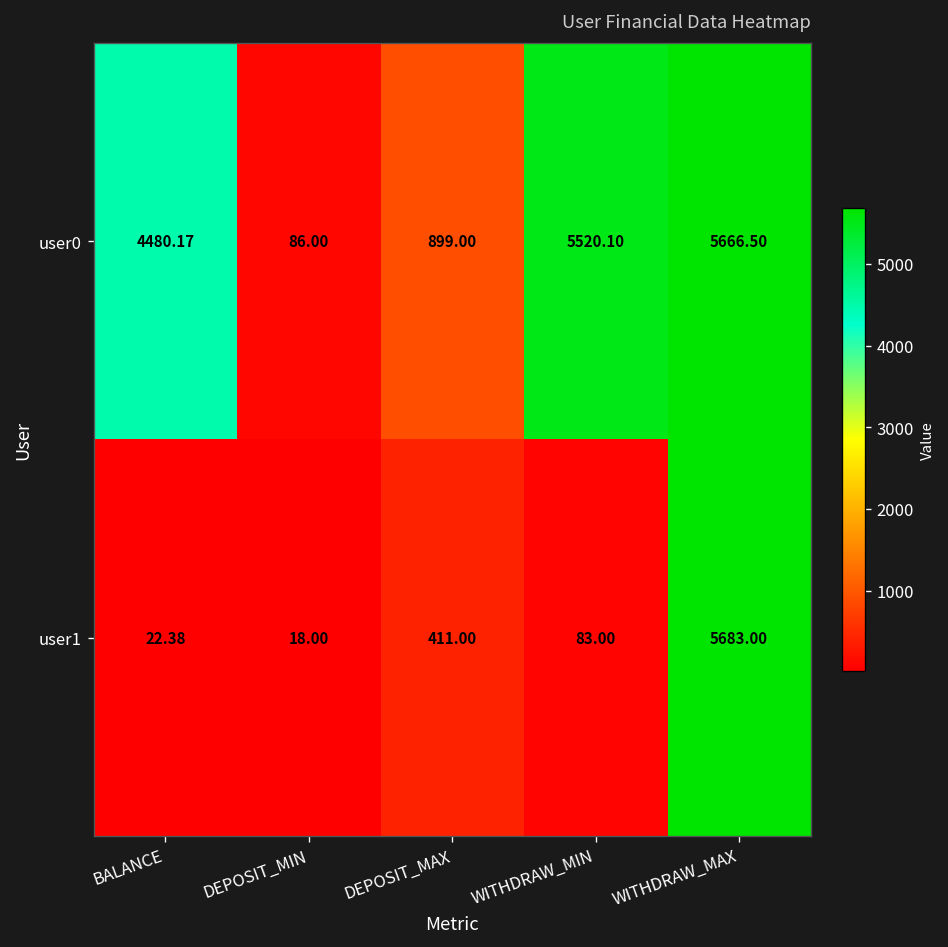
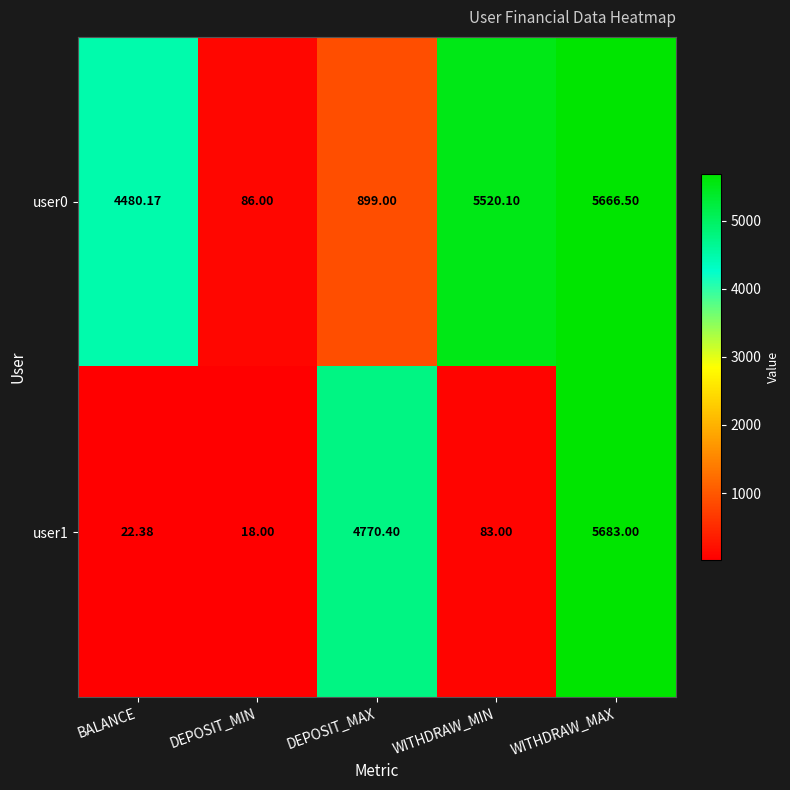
user1, DEPOSIT_MAX: 411.00 -> 4770.40
